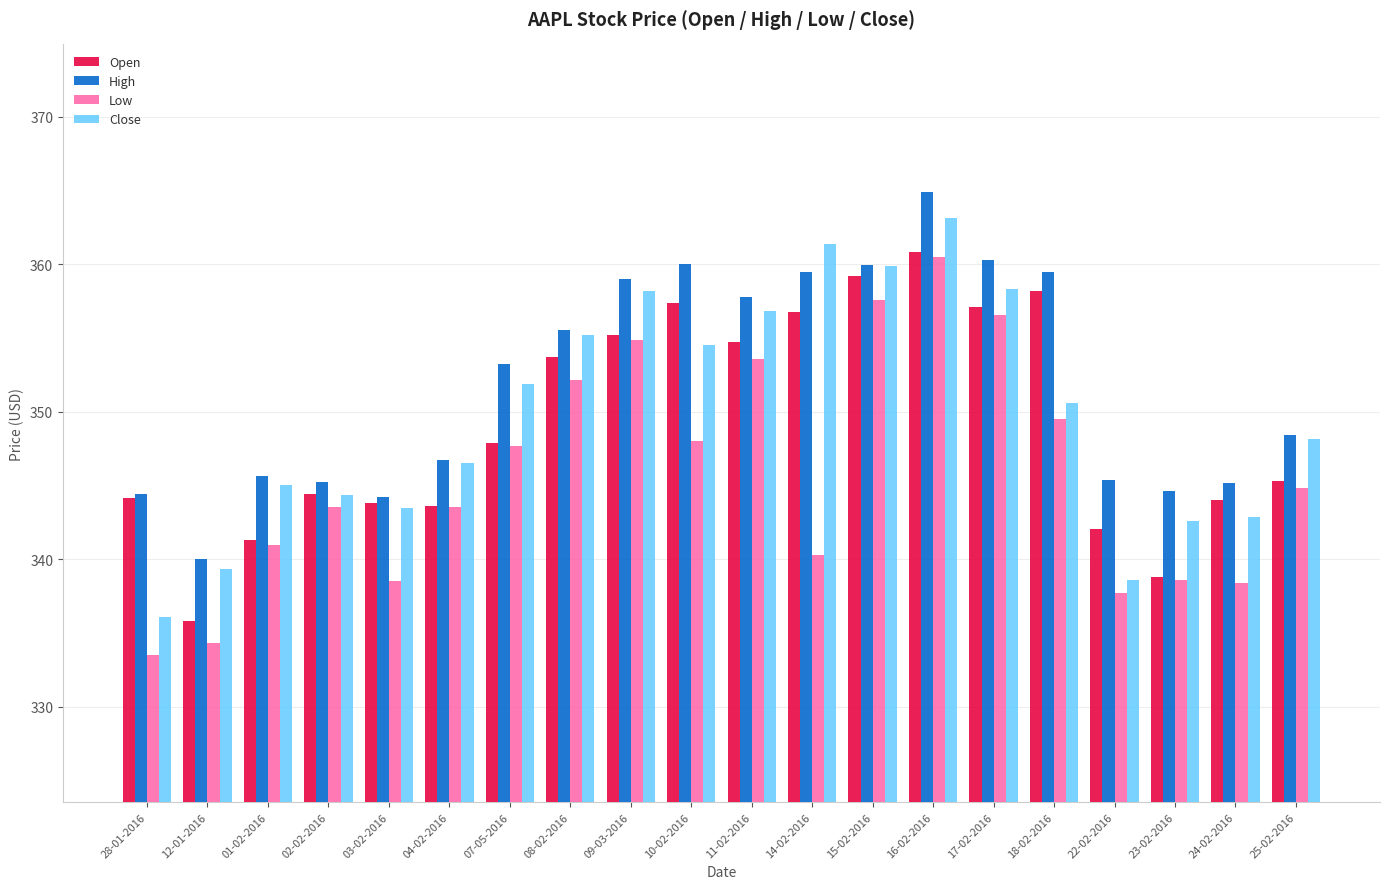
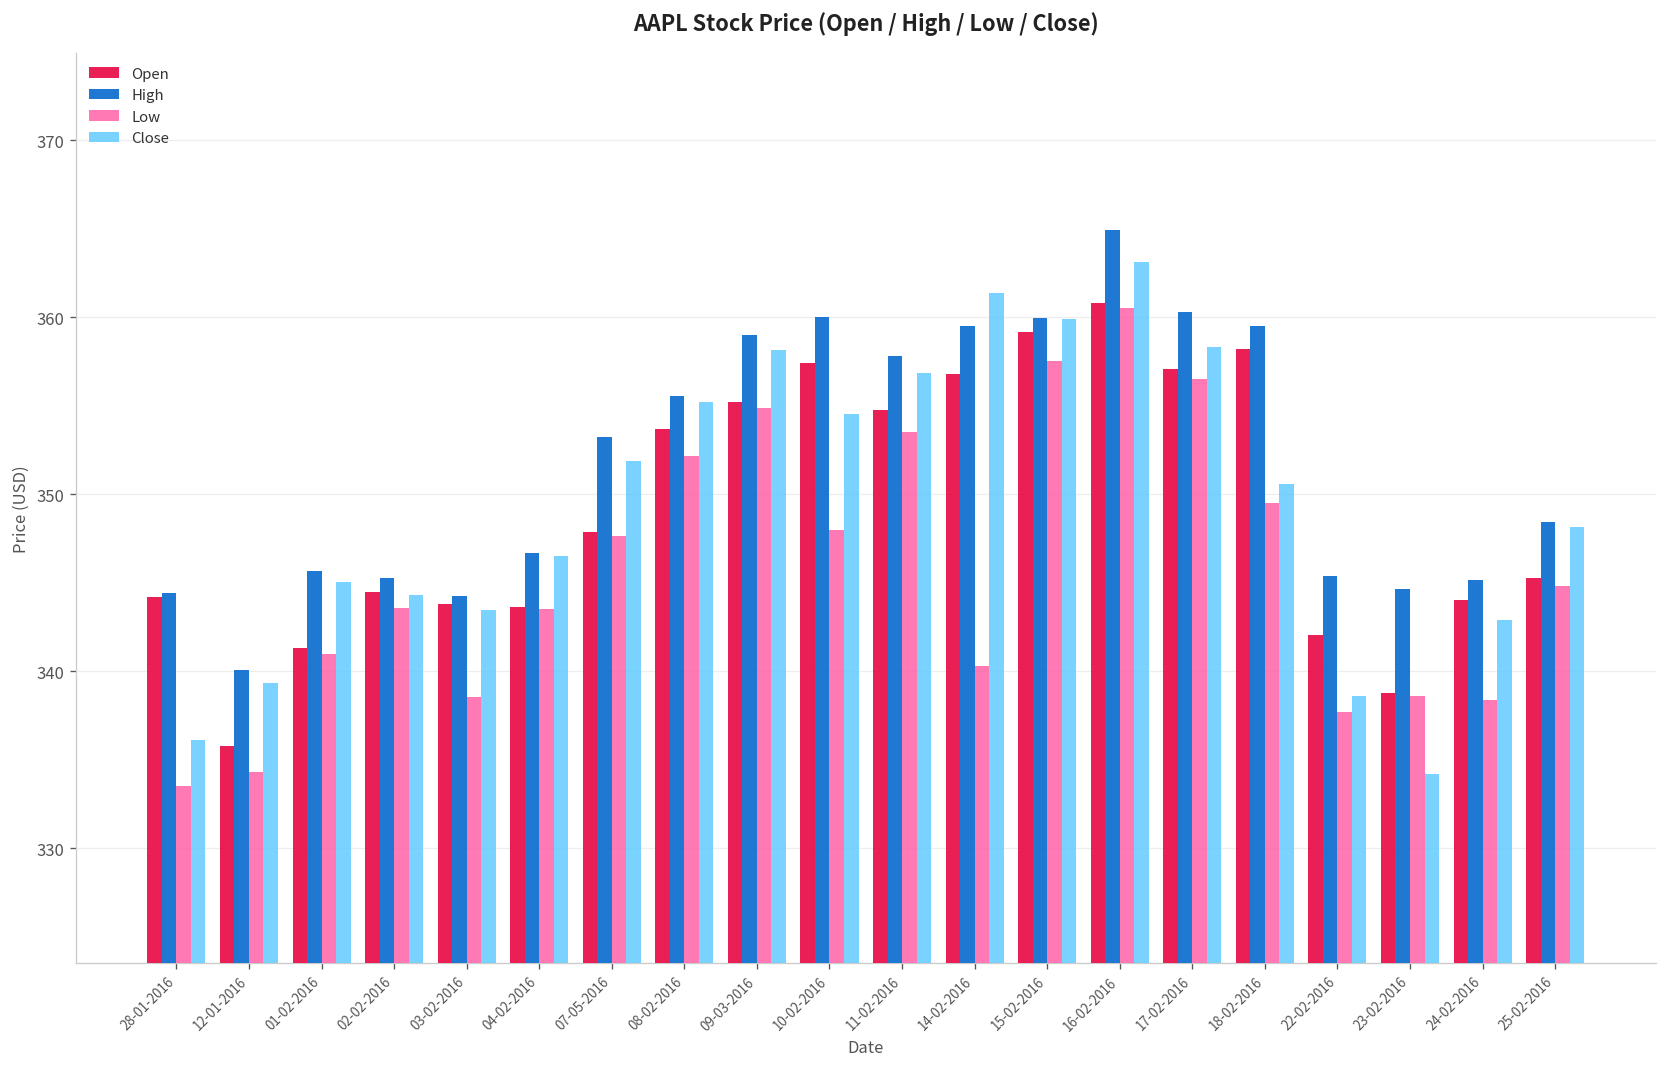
Close, 23-02-2016: 342.6 -> 334.2
